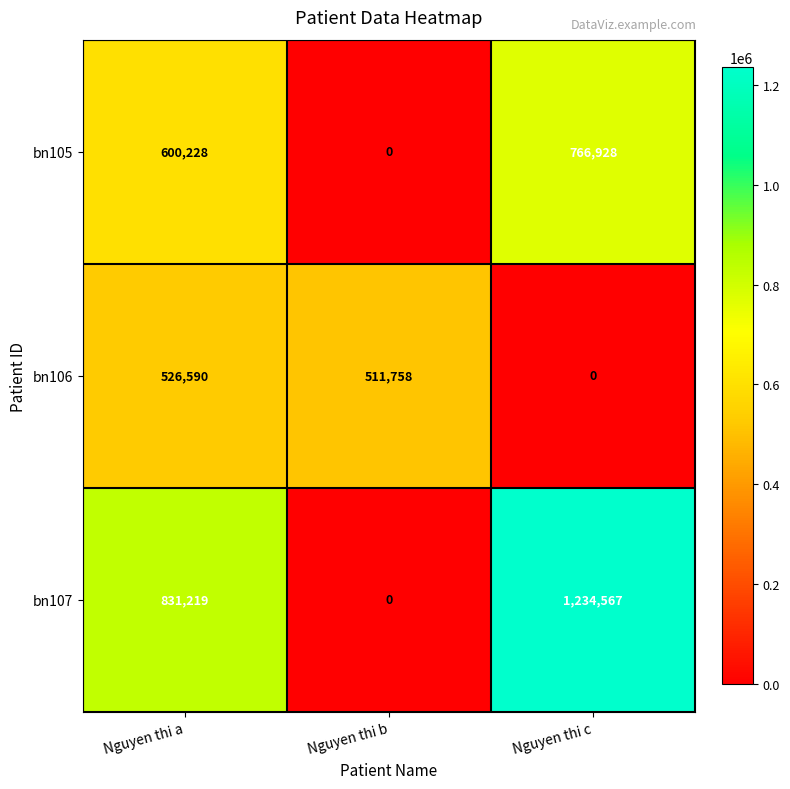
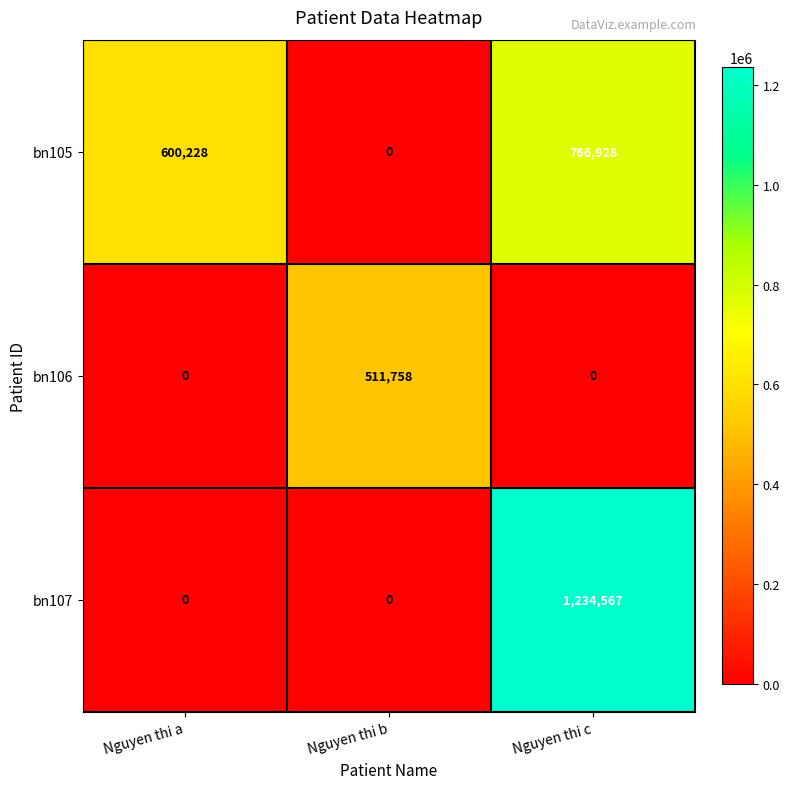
bn106, Nguyen thi a: 526,590 -> 0
bn107, Nguyen thi a: 831,219 -> 0
